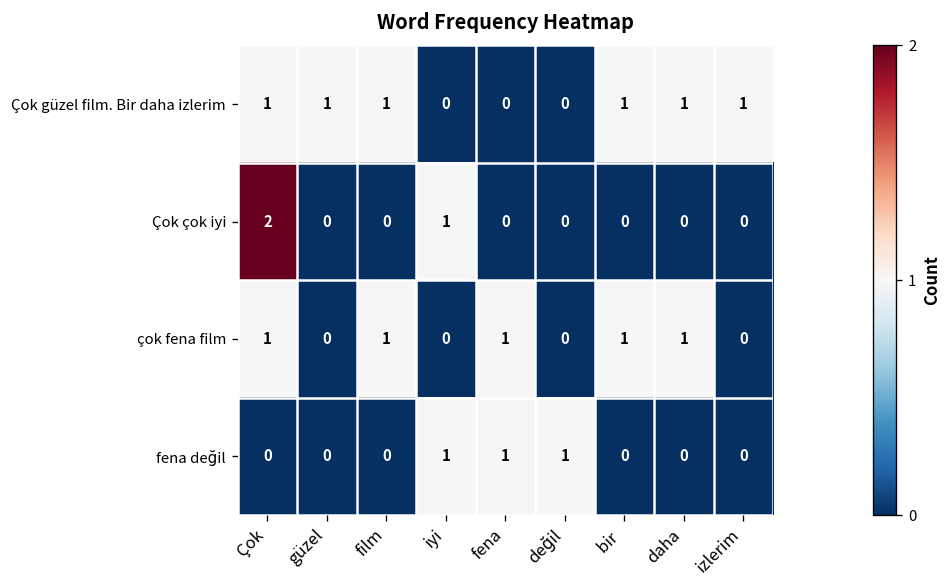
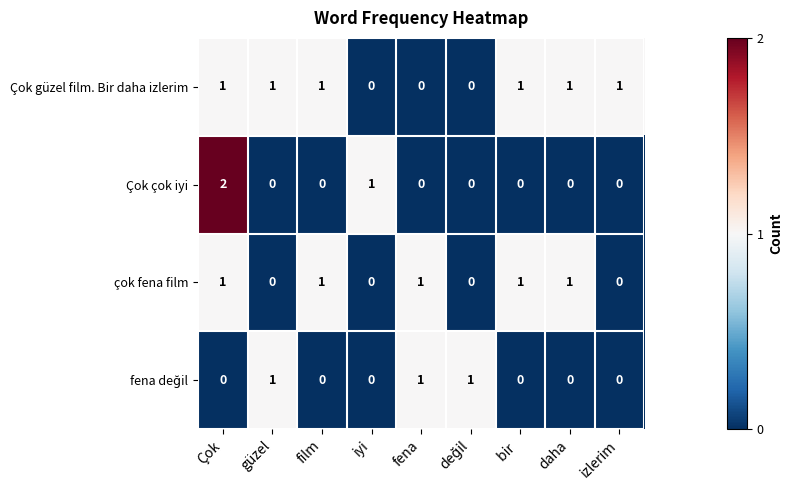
fena değil, güzel: 0 -> 1
fena değil, iyi: 1 -> 0
